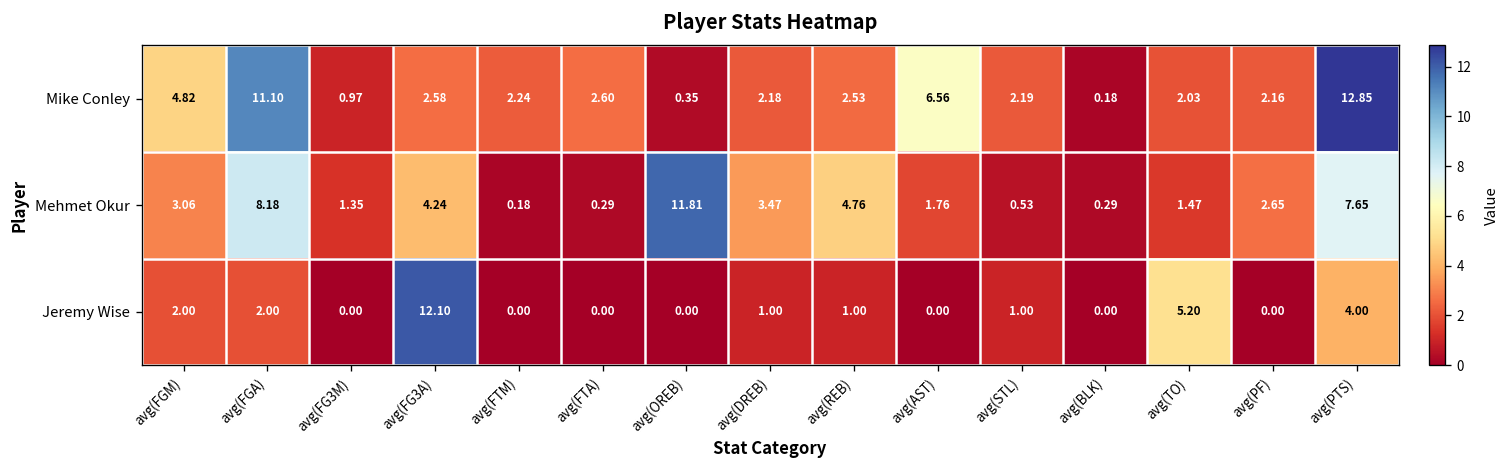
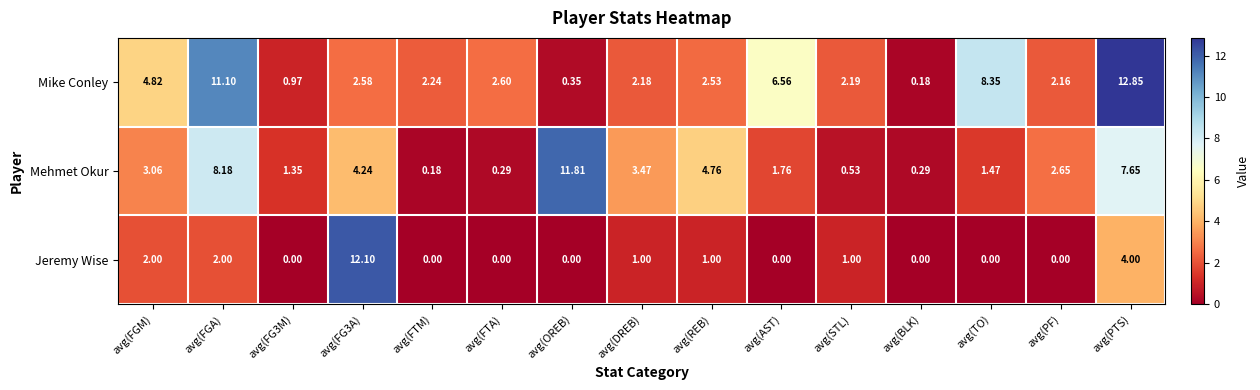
Mike Conley, avg(TO): 2.03 -> 8.35
Jeremy Wise, avg(TO): 5.20 -> 0.00
